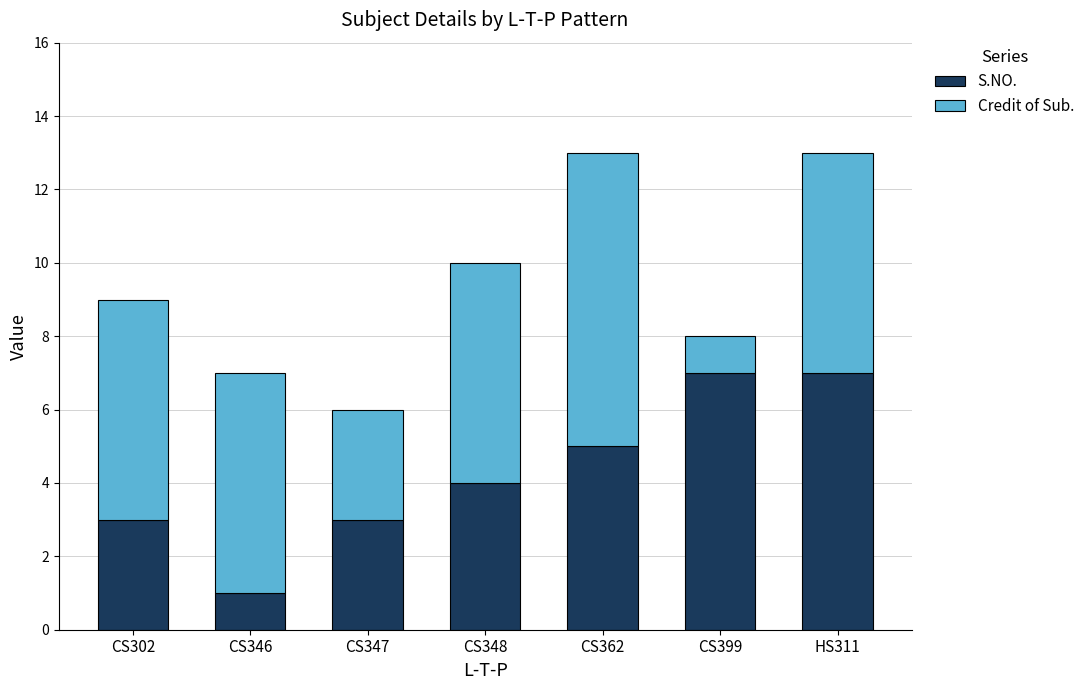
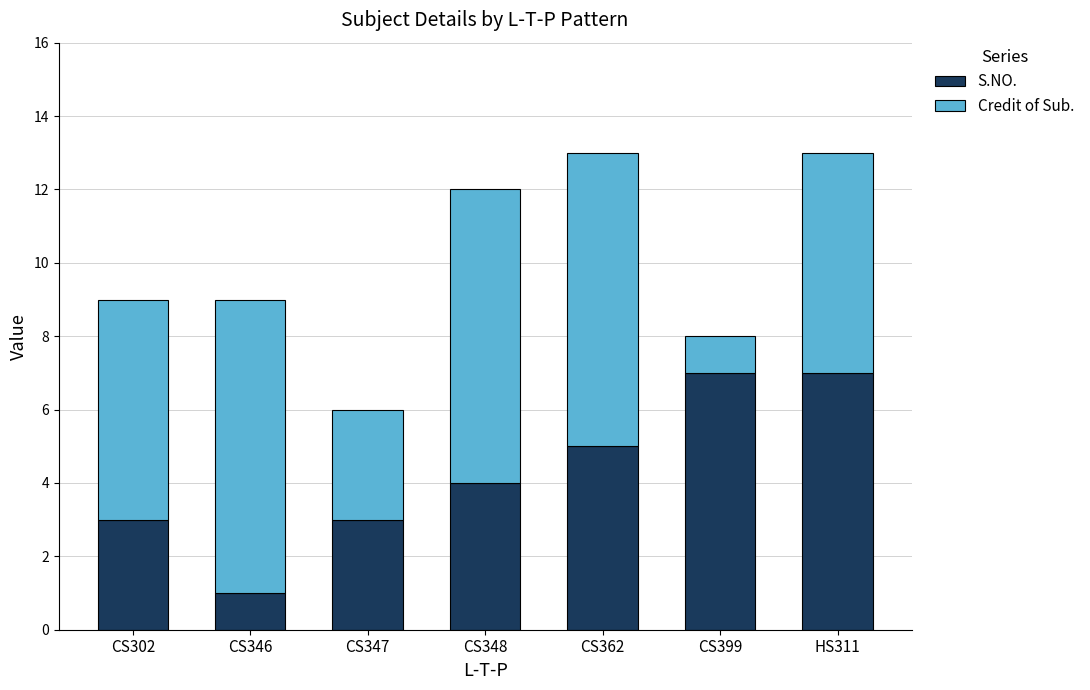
Credit of Sub., CS346: 6 -> 8
Credit of Sub., CS348: 6 -> 8
